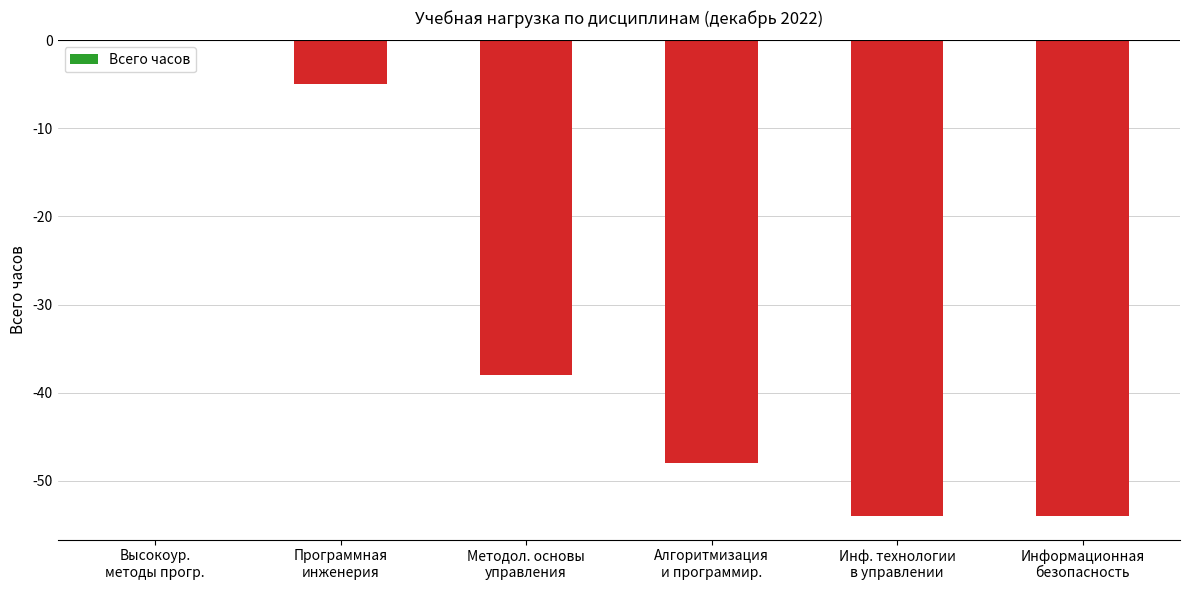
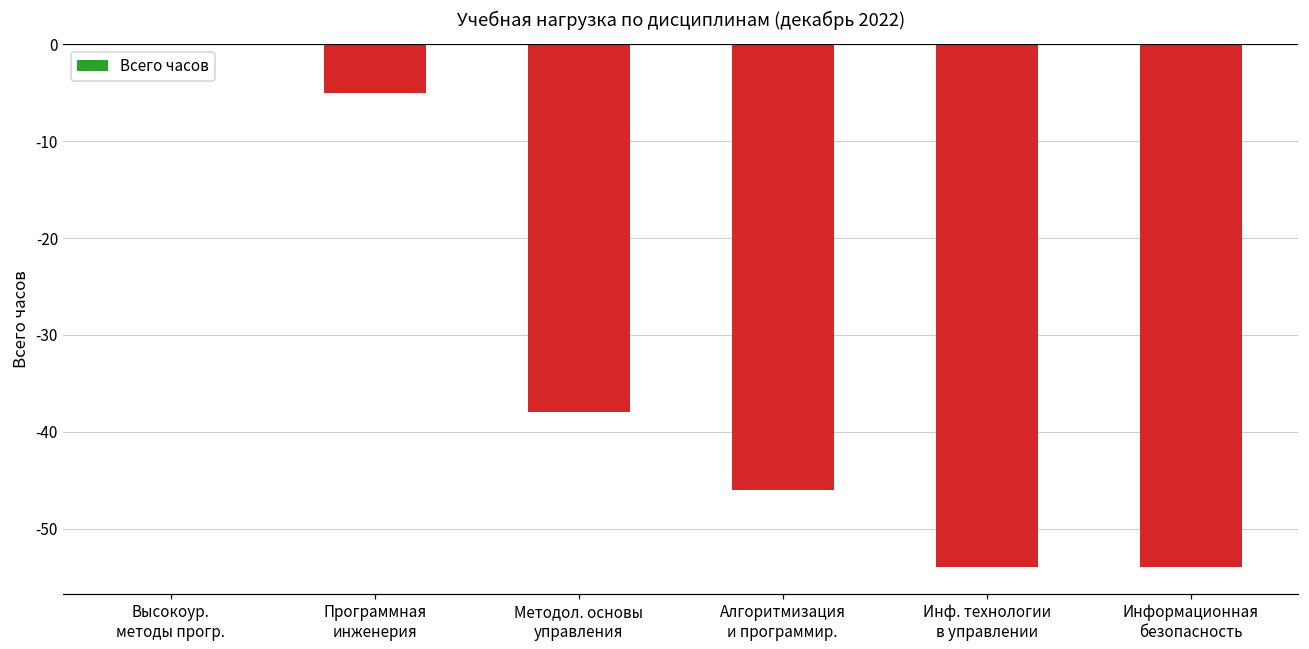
Алгоритмизация и программир.: -48 -> -46
